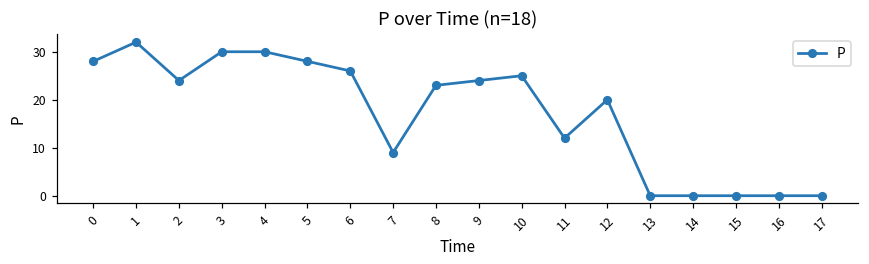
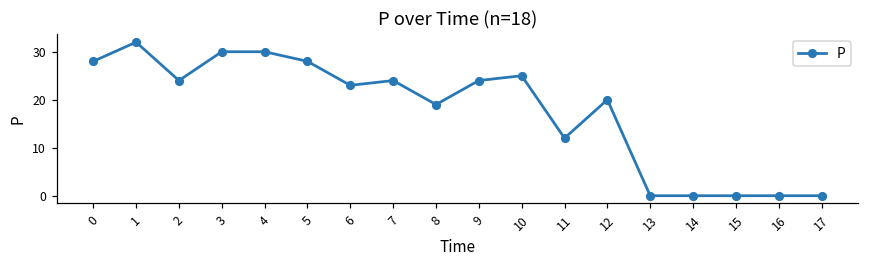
6: 26 -> 23
7: 9 -> 24
8: 23 -> 19
